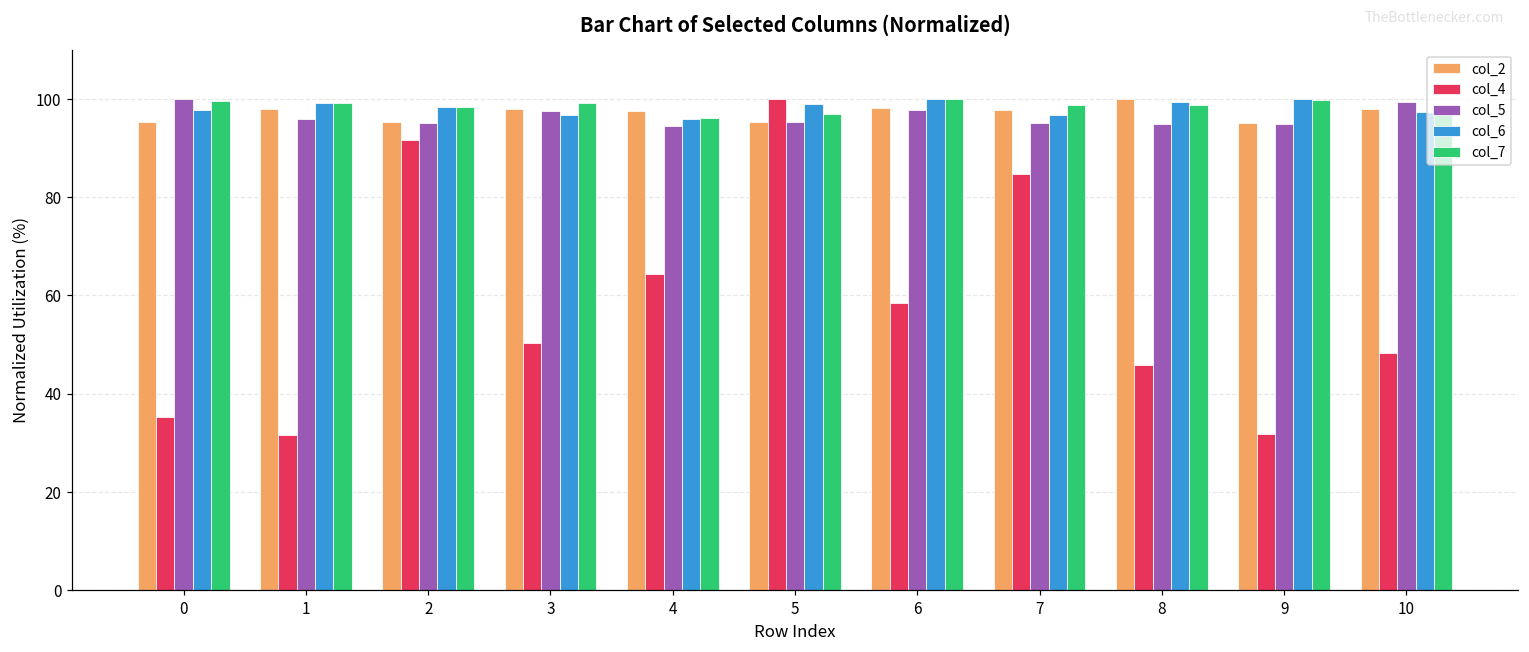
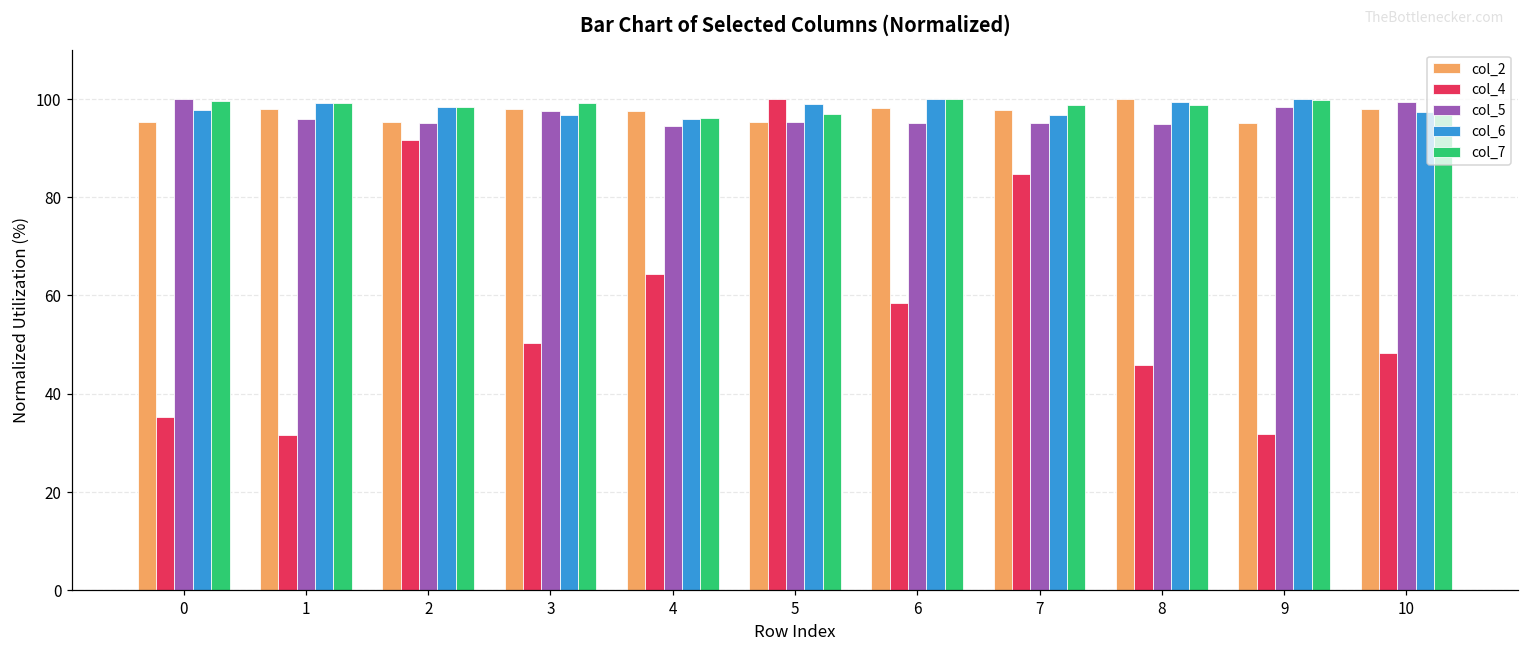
col_5, 6: 98 -> 95
col_5, 9: 95 -> 98
